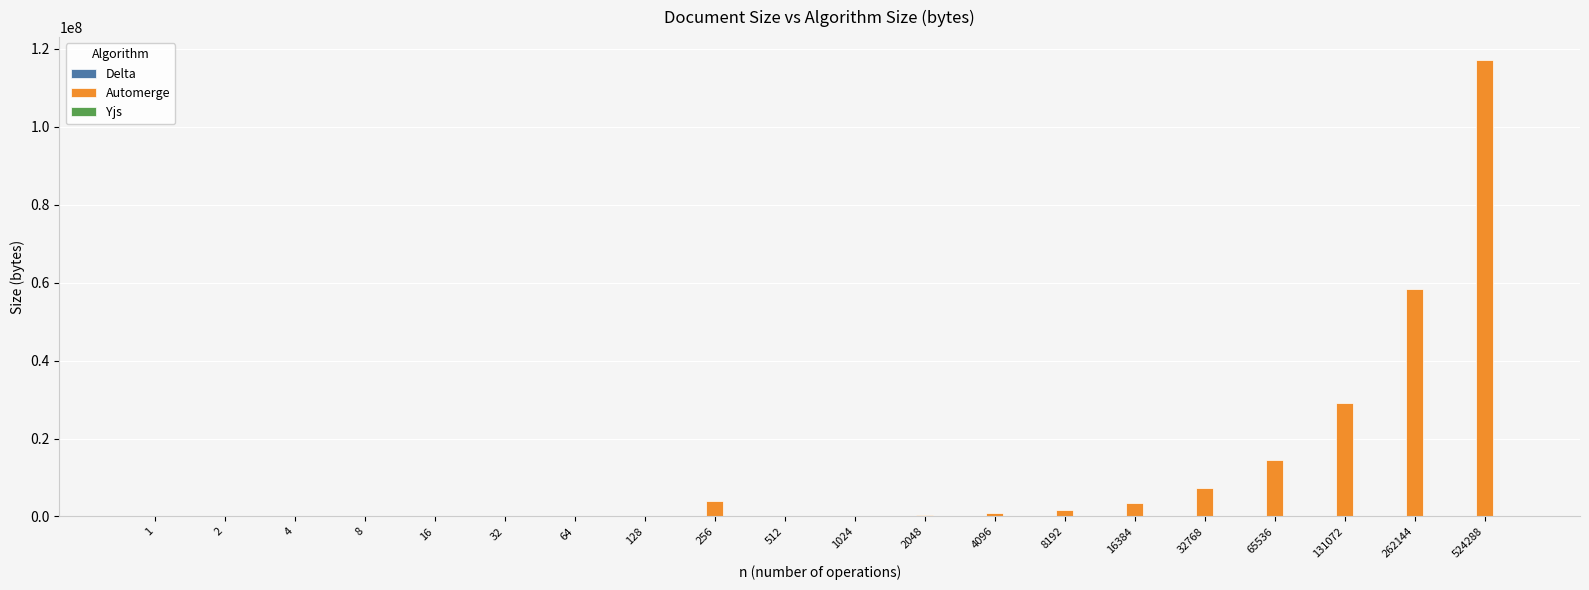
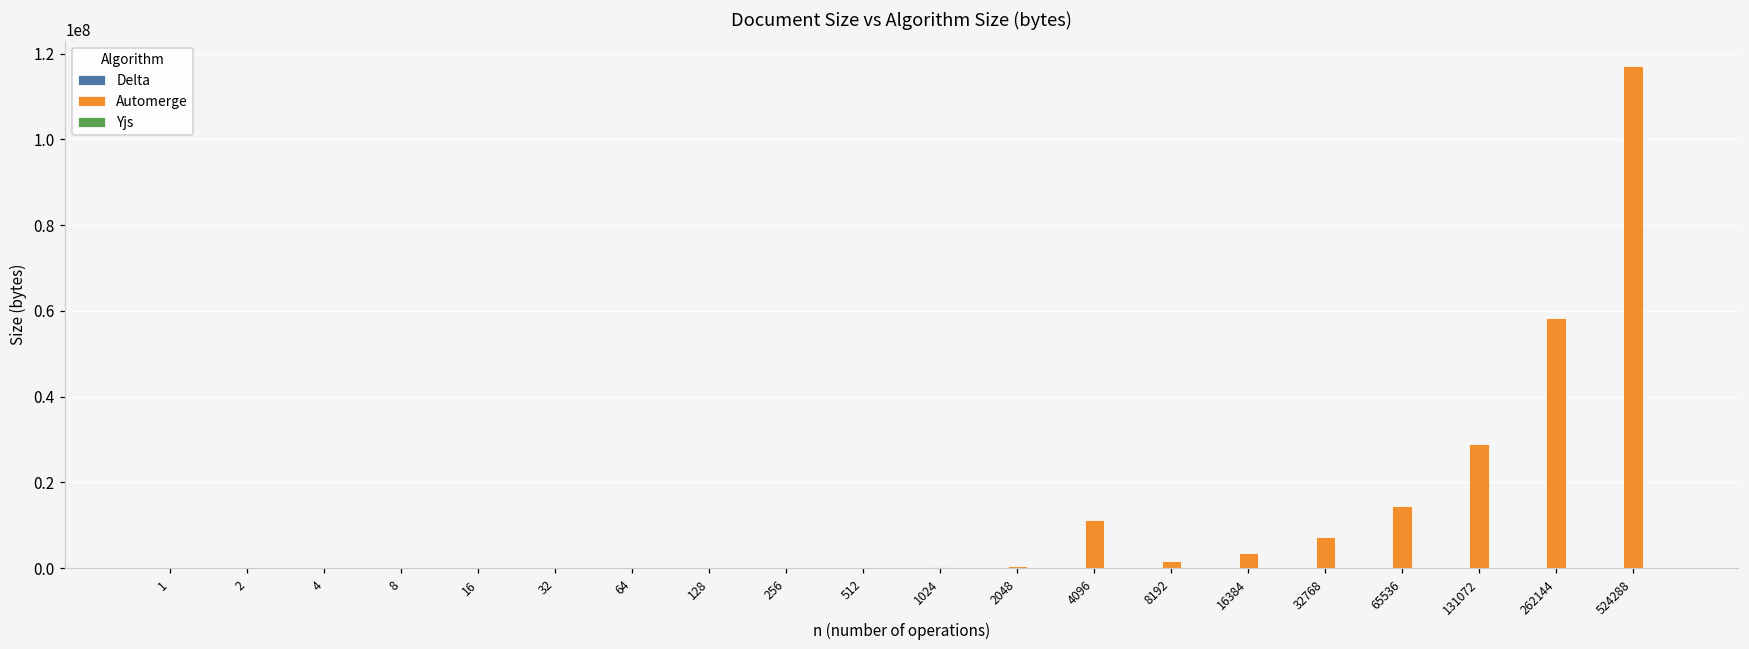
Automerge, 256: 4000000 -> 0
Automerge, 4096: 1000000 -> 11000000
